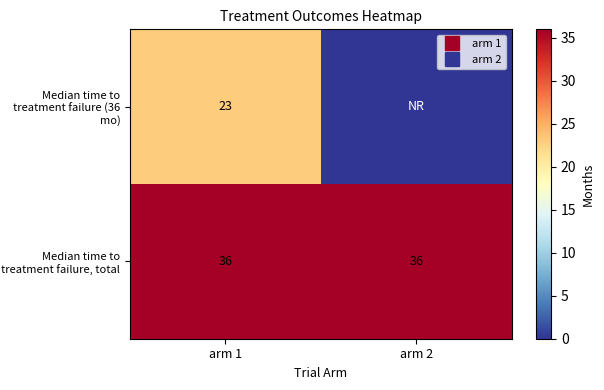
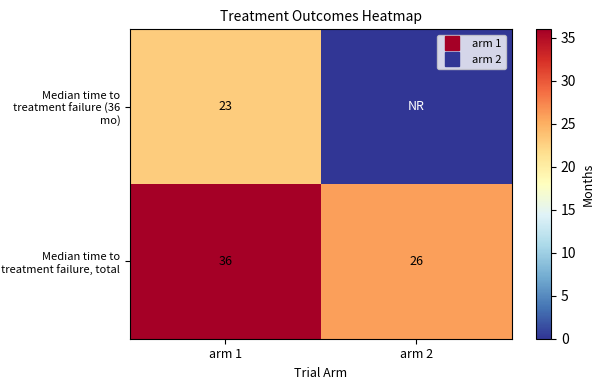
Median time to treatment failure, total, arm 2: 36 -> 26
